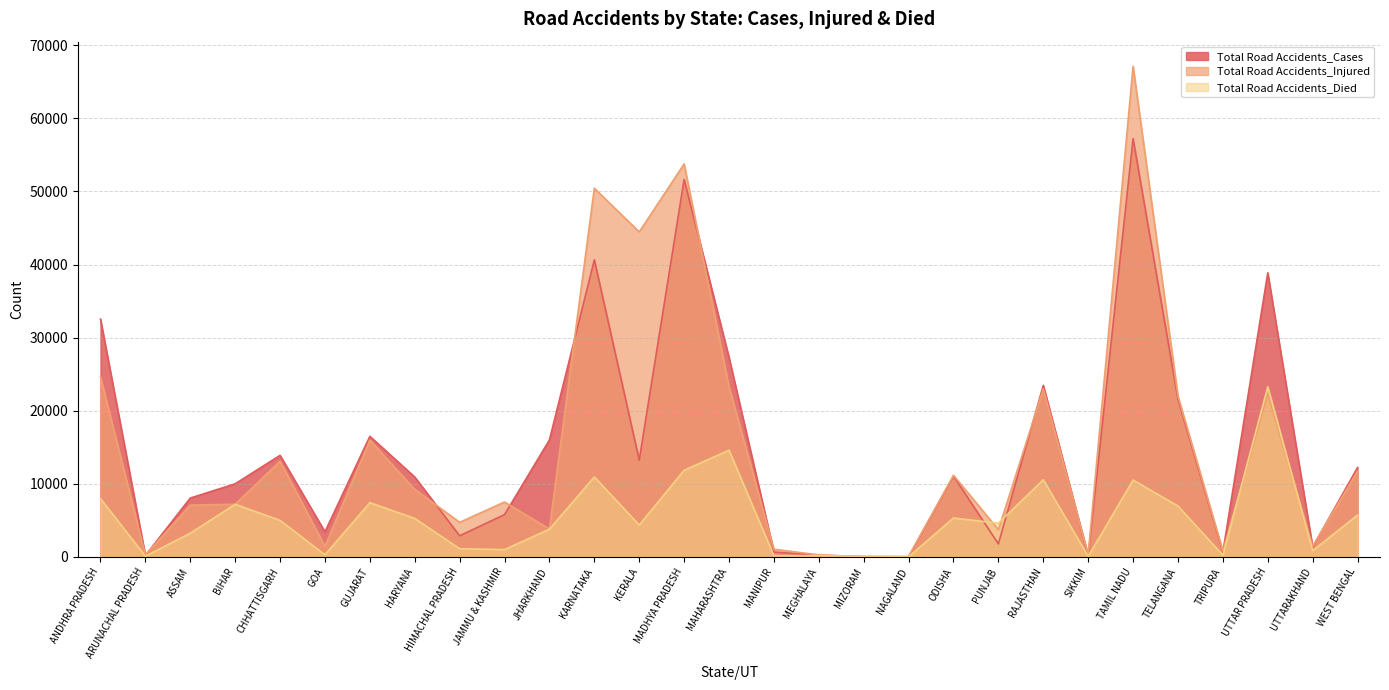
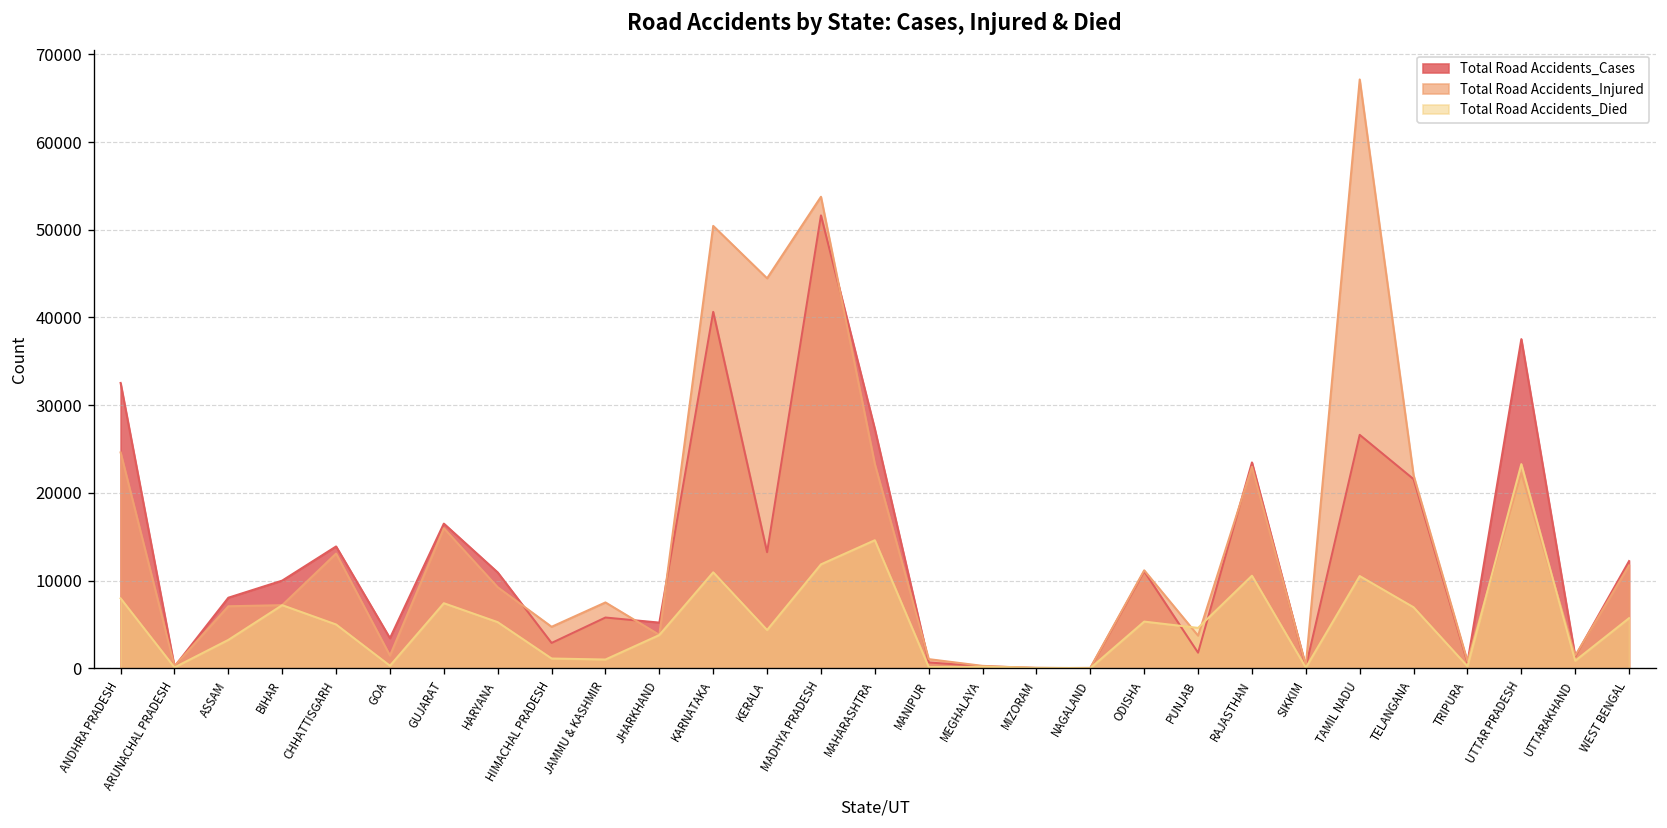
Total Road Accidents_Cases, JHARKHAND: 16000 -> 5000
Total Road Accidents_Cases, TAMIL NADU: 57000 -> 27000
Total Road Accidents_Cases, UTTAR PRADESH: 39000 -> 38000
